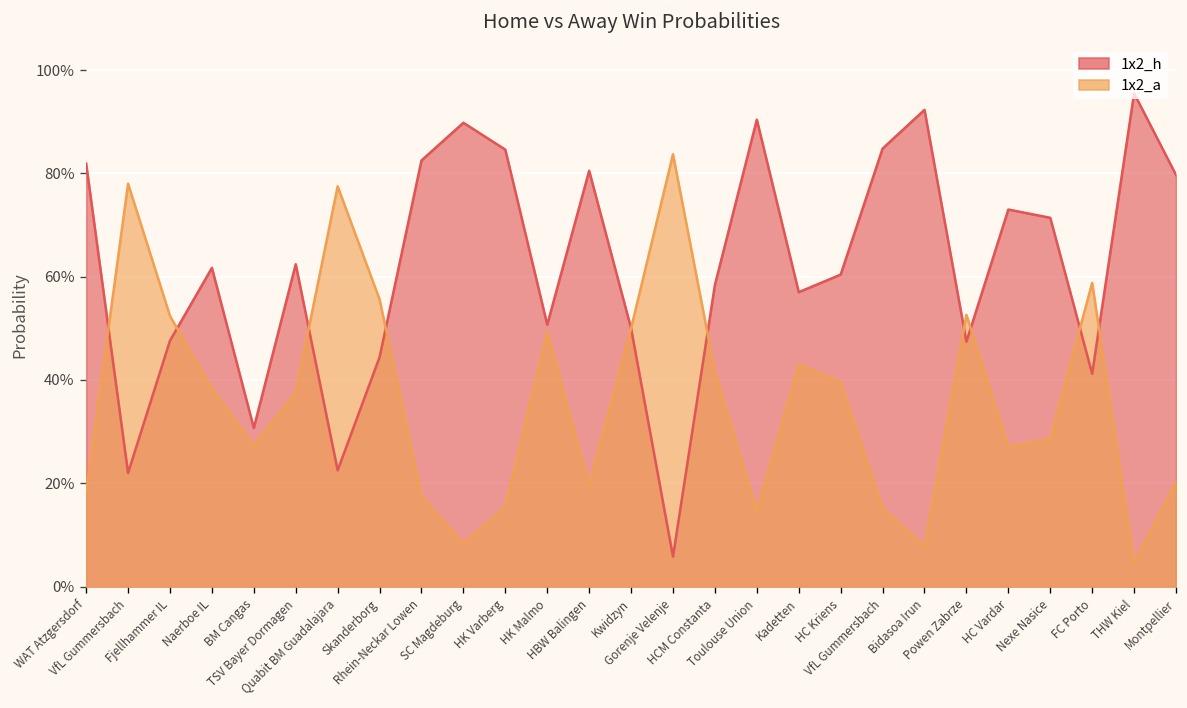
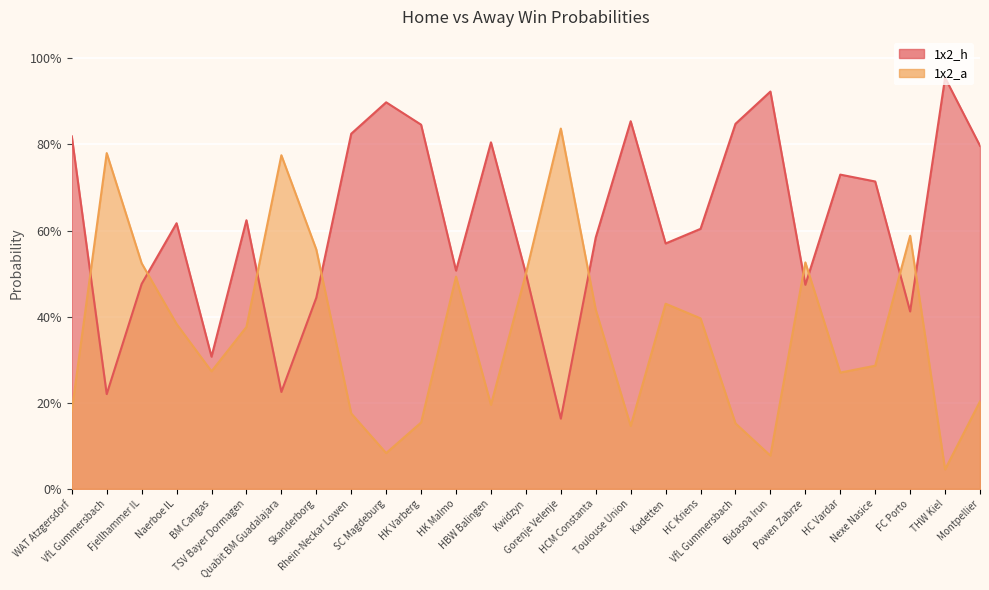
1x2_h, Gorenje Velenje: 6% -> 16%
1x2_h, Toulouse Union: 90% -> 85%
